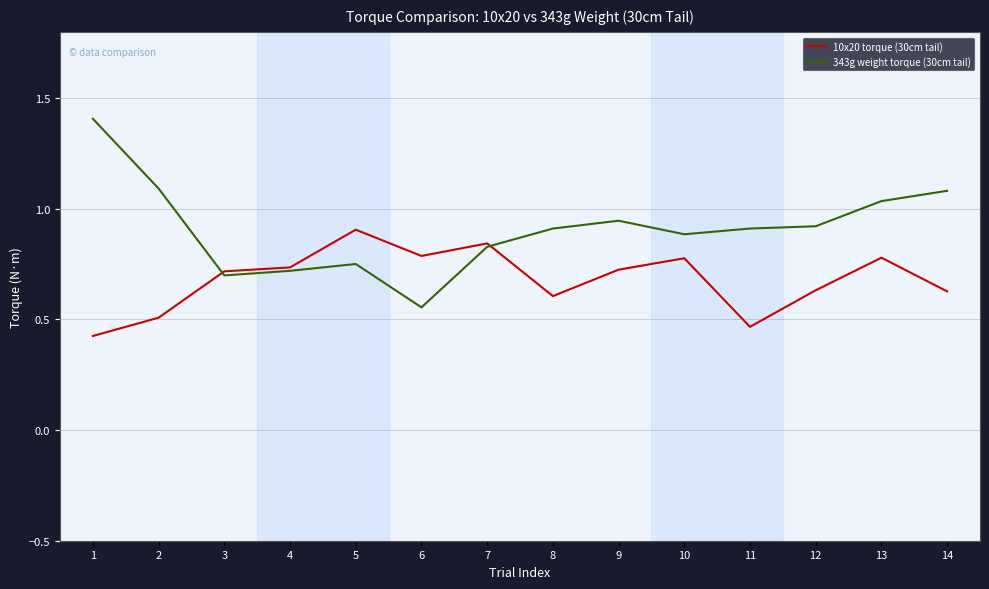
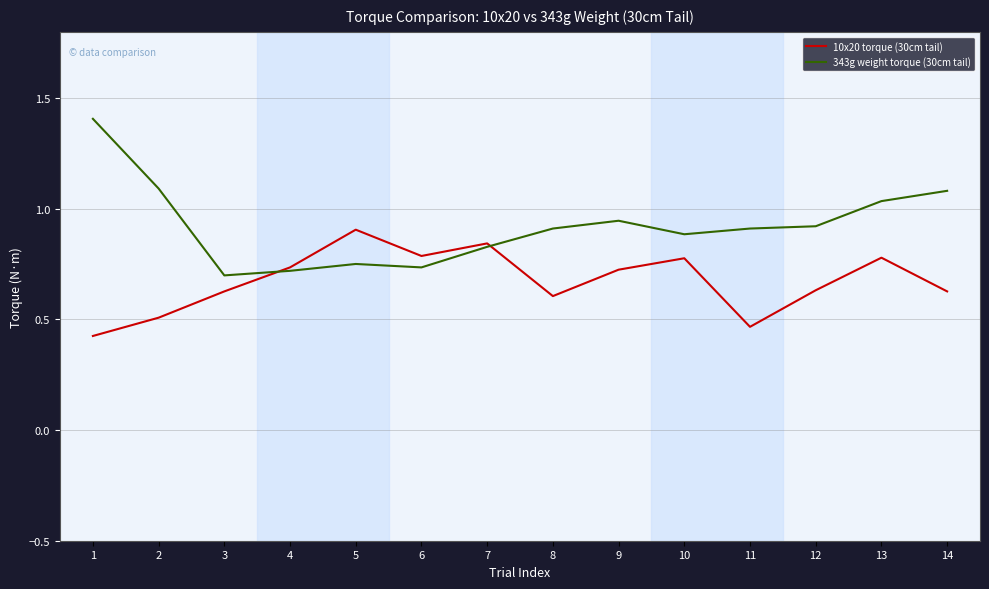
10x20 torque (30cm tail), 3: 0.72 -> 0.63
343g weight torque (30cm tail), 6: 0.55 -> 0.74
